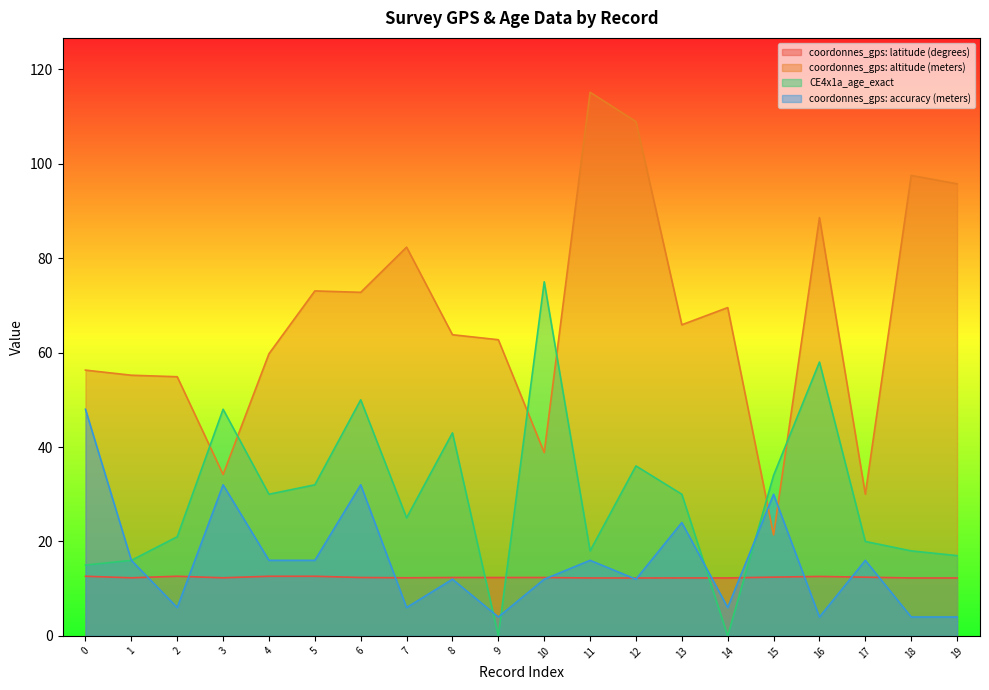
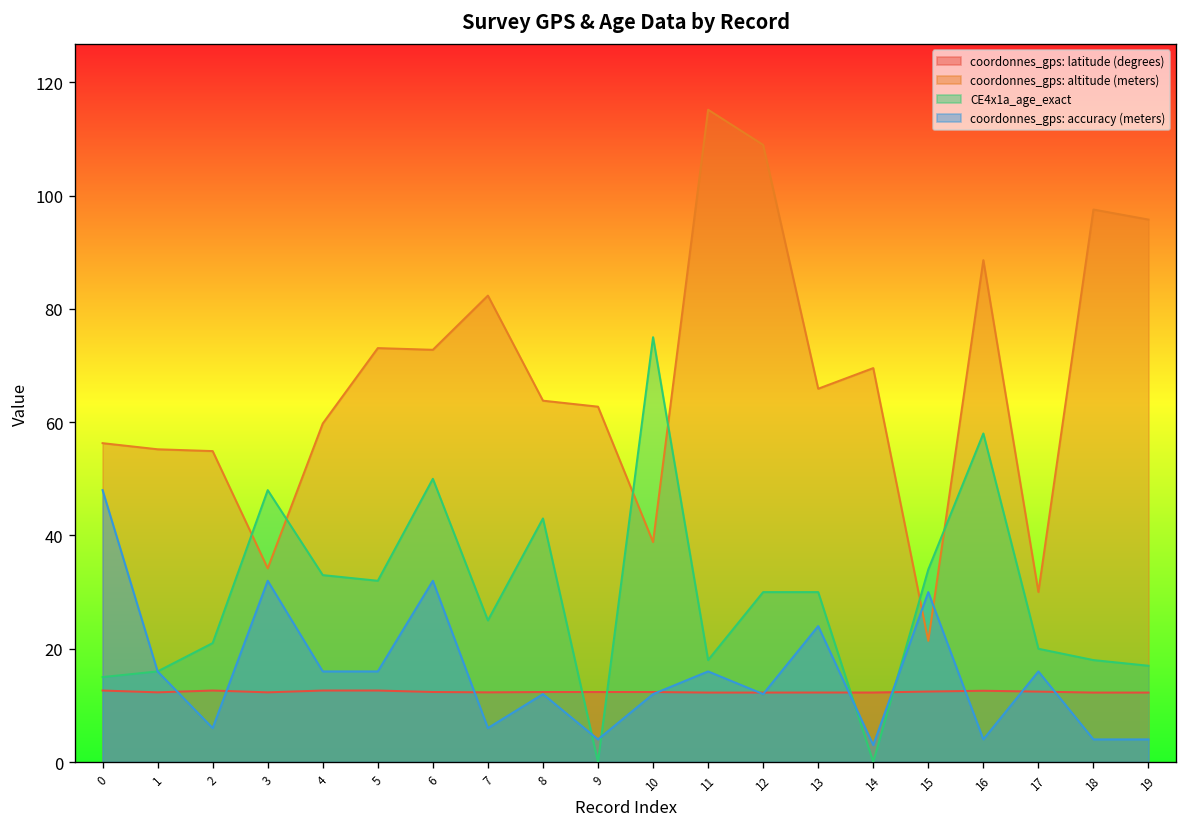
CE4x1a_age_exact, 4: 30 -> 33
CE4x1a_age_exact, 12: 36 -> 30
coordonnes_gps: accuracy (meters), 14: 6 -> 3
